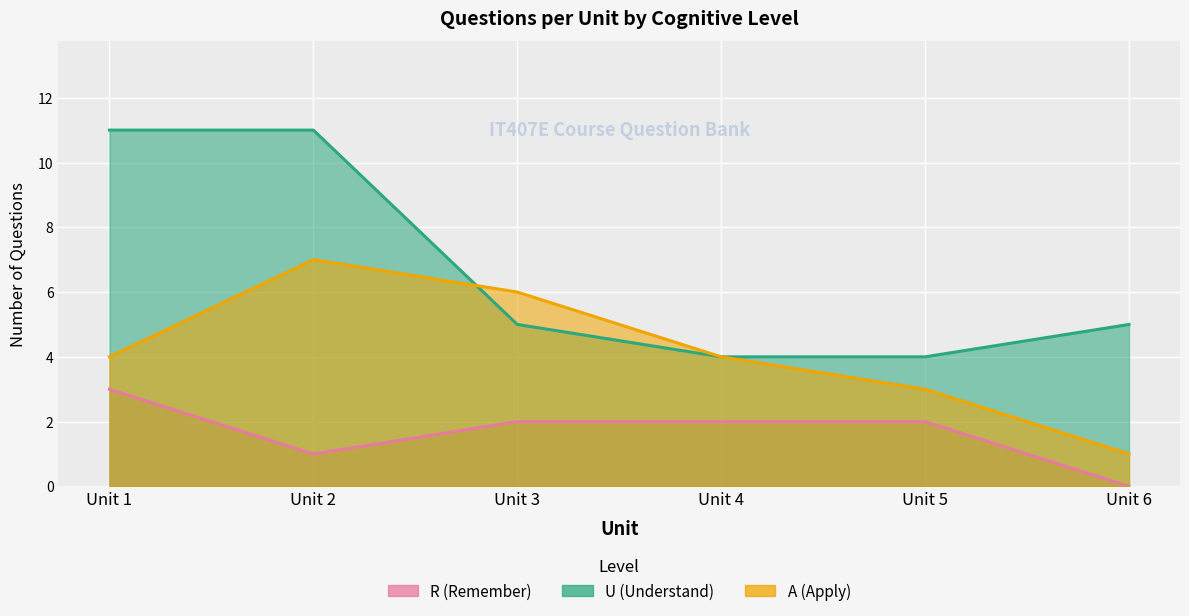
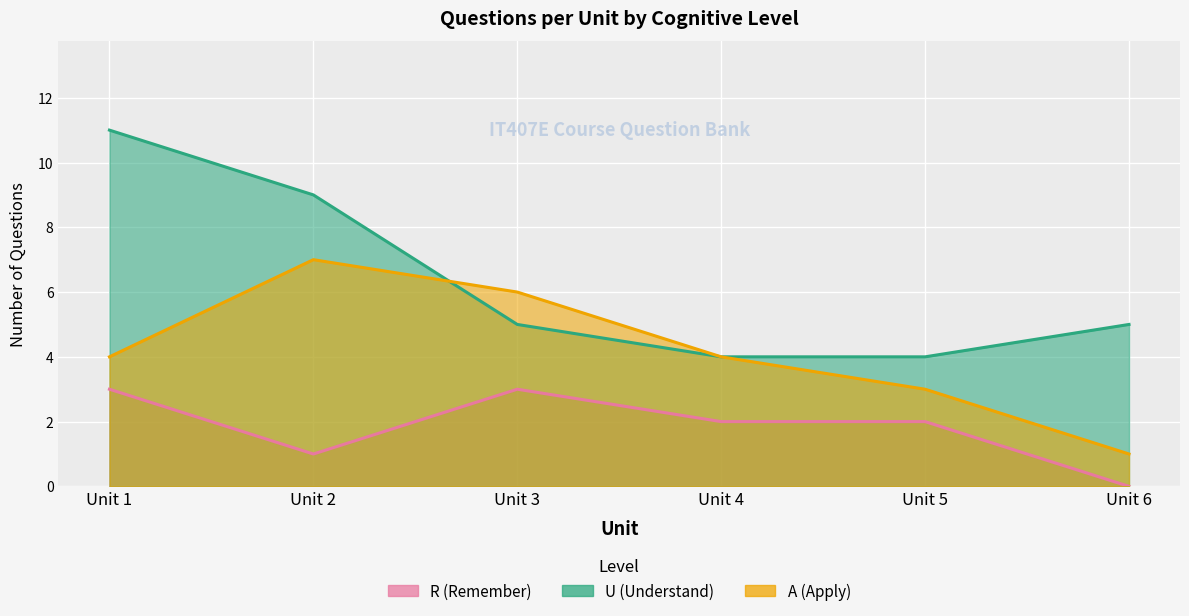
U (Understand), Unit 2: 11 -> 9
R (Remember), Unit 3: 2 -> 3
